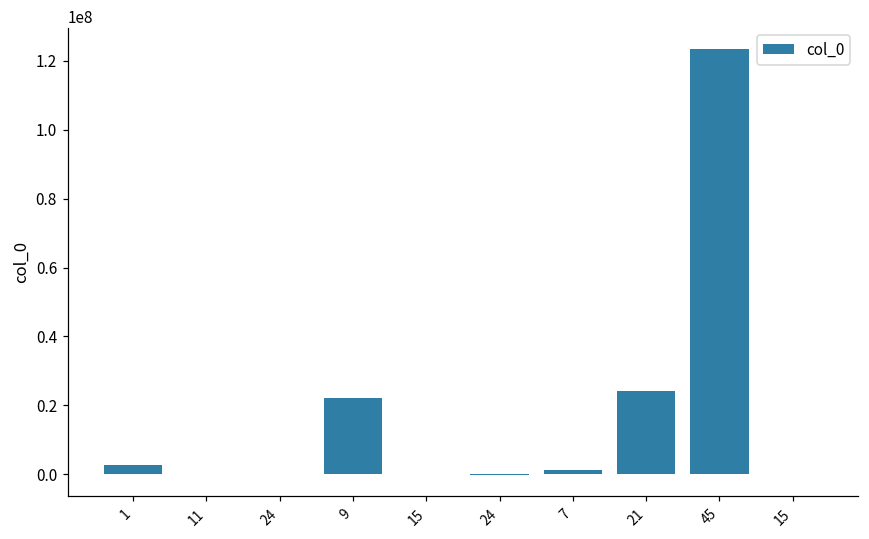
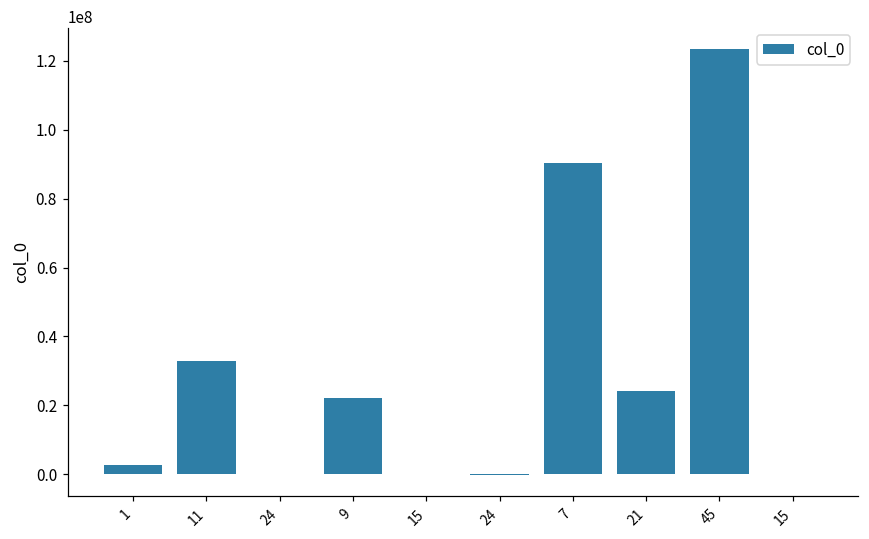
11: 0 -> 33000000
7: 1000000 -> 90000000
